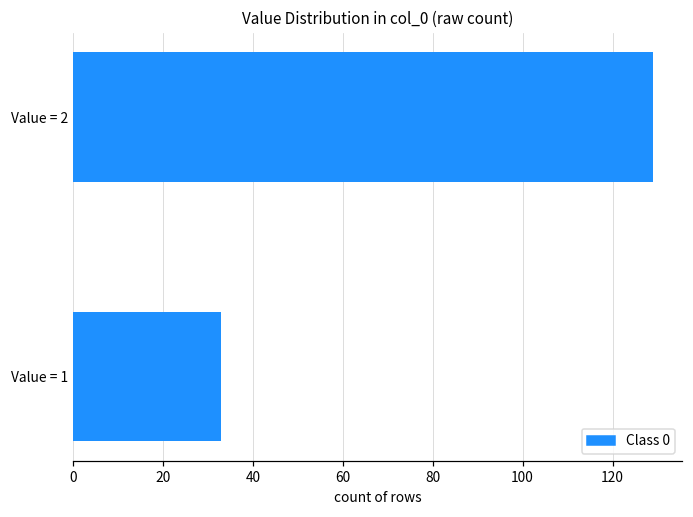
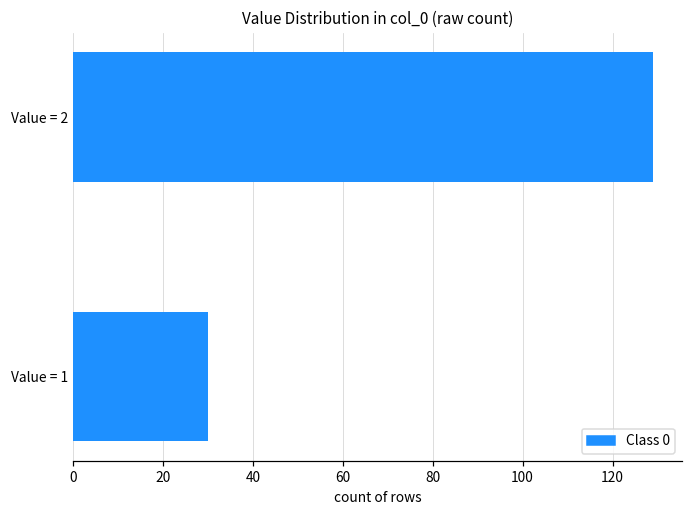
Value = 1: 33 -> 30
